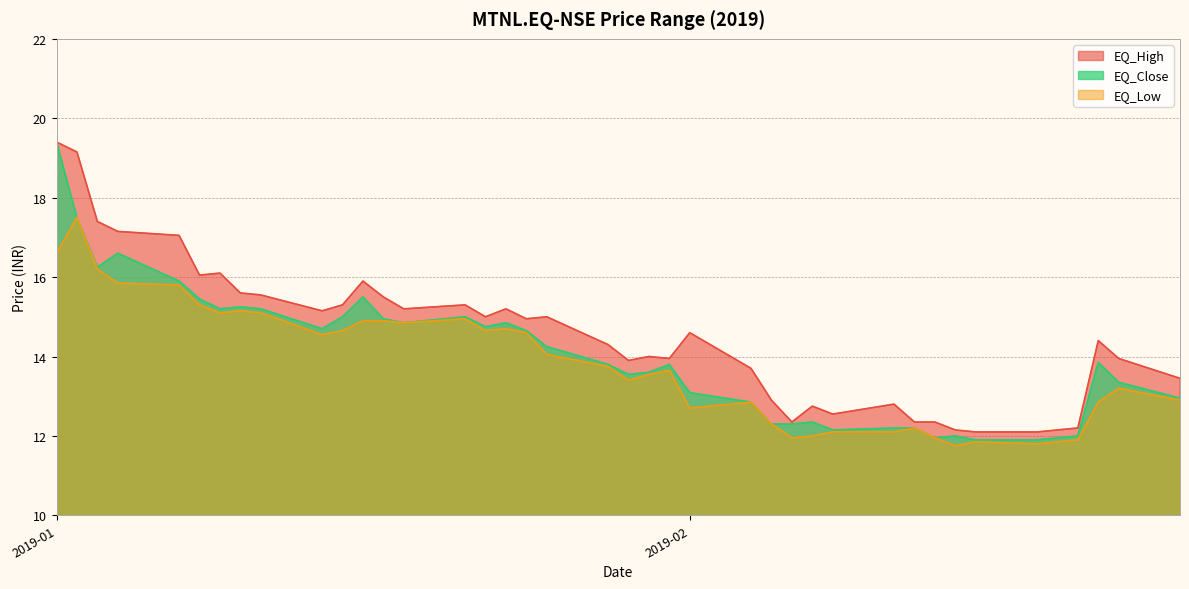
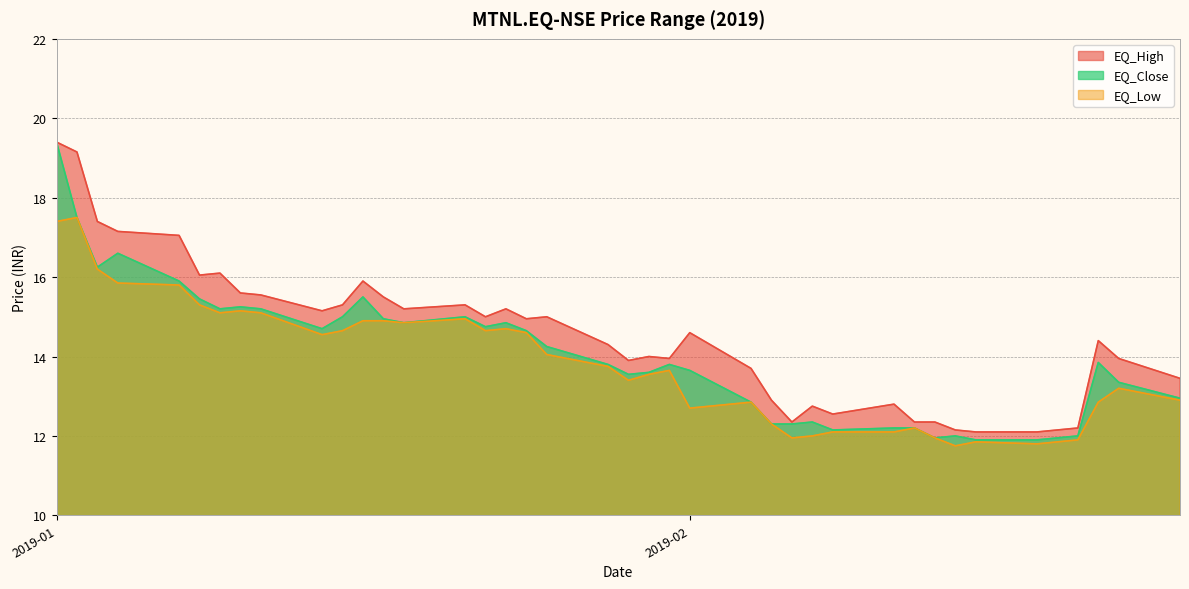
EQ_Low, 2019-01: 16.6 -> 17.4
EQ_Close, 2019-02: 13.1 -> 13.7
